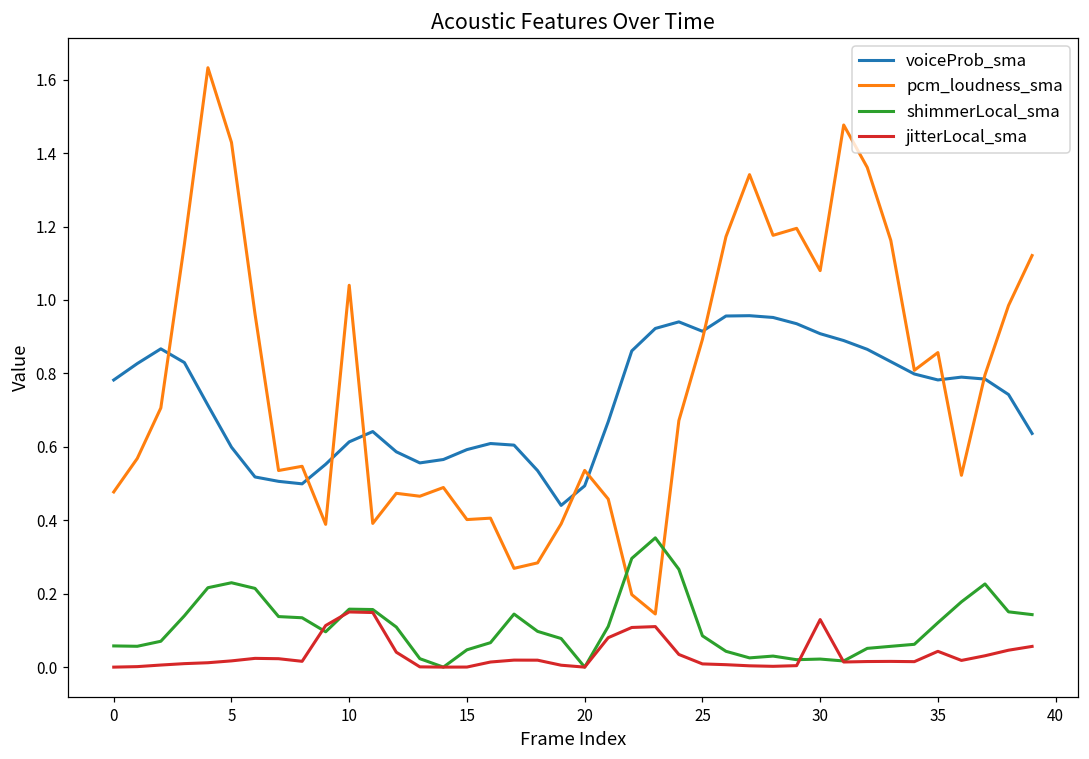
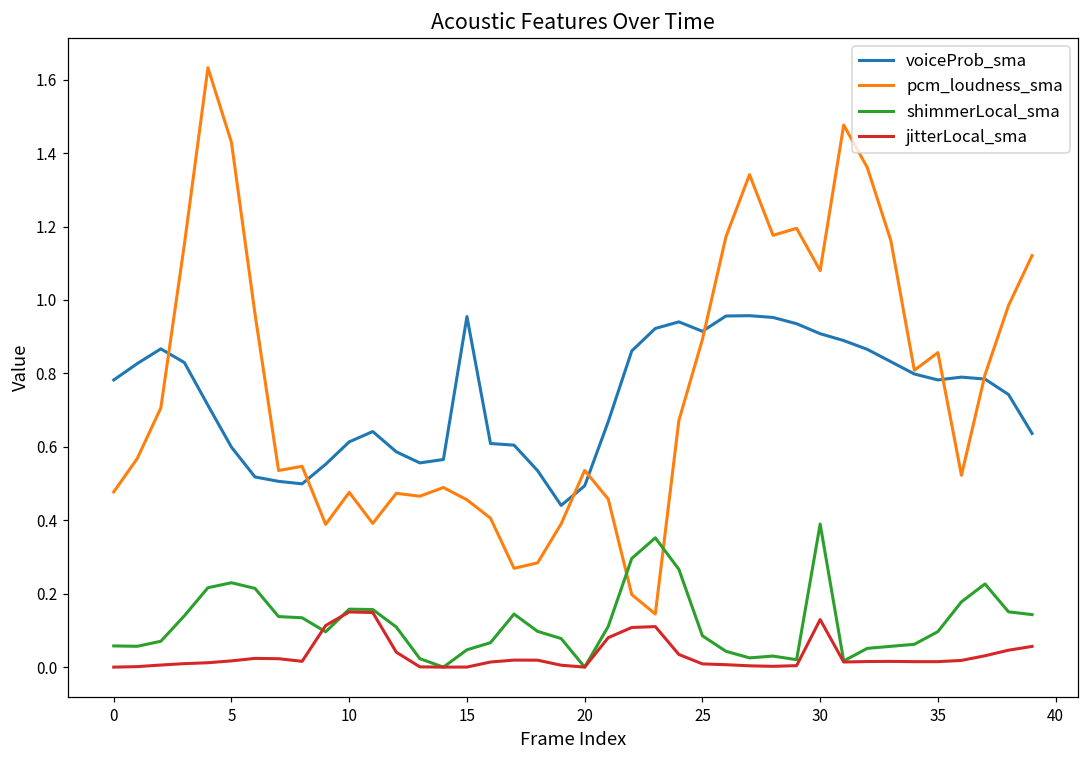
pcm_loudness_sma, 10: 1.04 -> 0.48
voiceProb_sma, 15: 0.59 -> 0.95
pcm_loudness_sma, 15: 0.40 -> 0.46
shimmerLocal_sma, 30: 0.02 -> 0.39
shimmerLocal_sma, 35: 0.12 -> 0.10
jitterLocal_sma, 35: 0.04 -> 0.01
